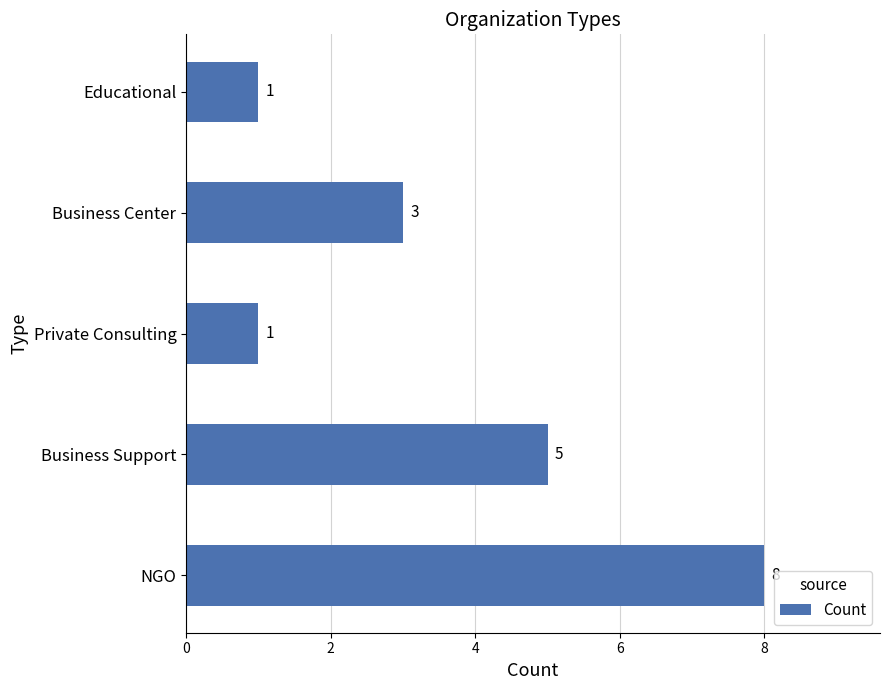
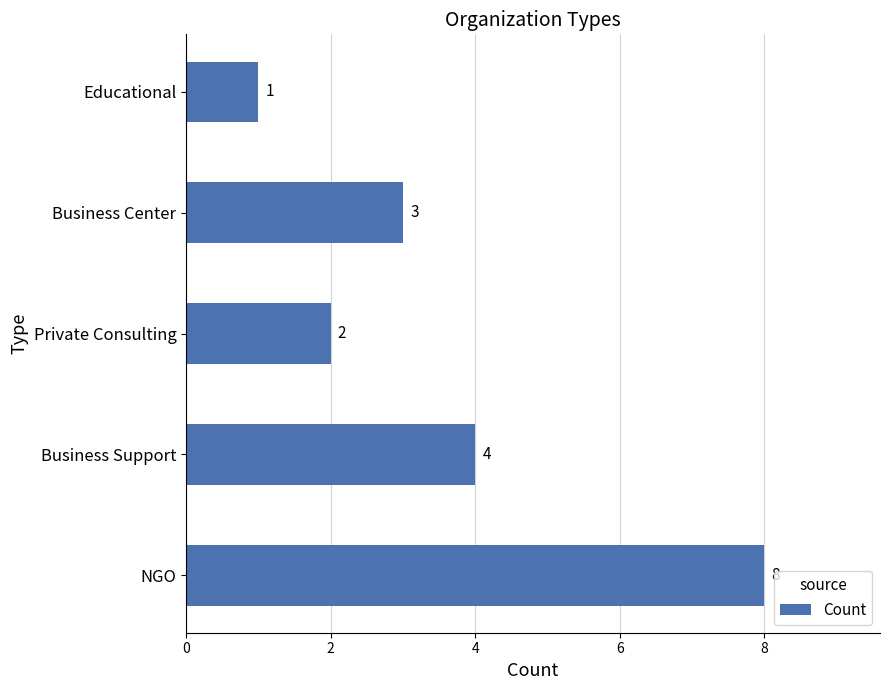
Private Consulting: 1 -> 2
Business Support: 5 -> 4
